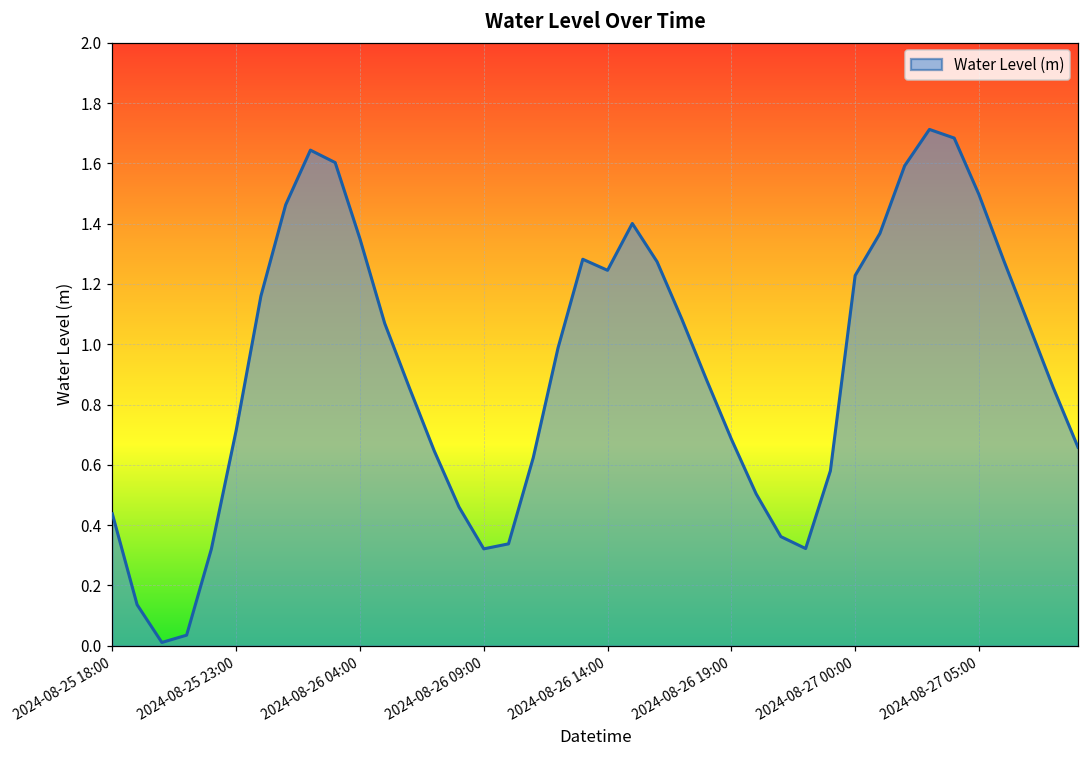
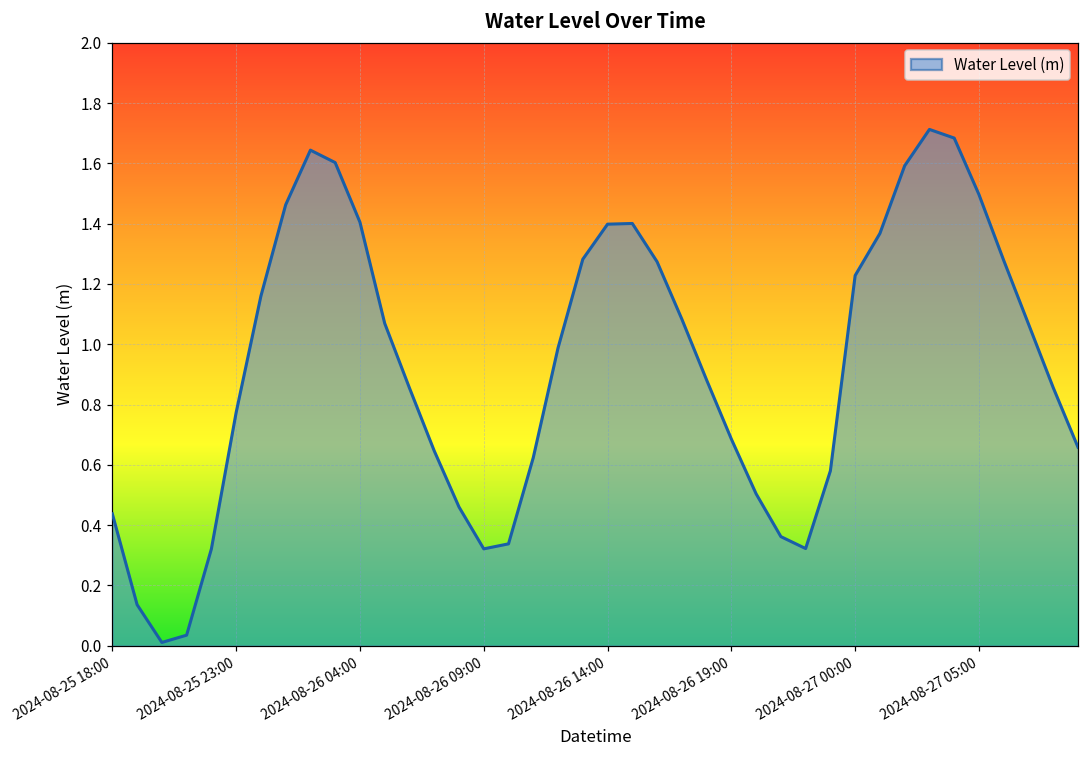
2024-08-25 23:00: 0.71 -> 0.77
2024-08-26 04:00: 1.35 -> 1.40
2024-08-26 14:00: 1.25 -> 1.40
